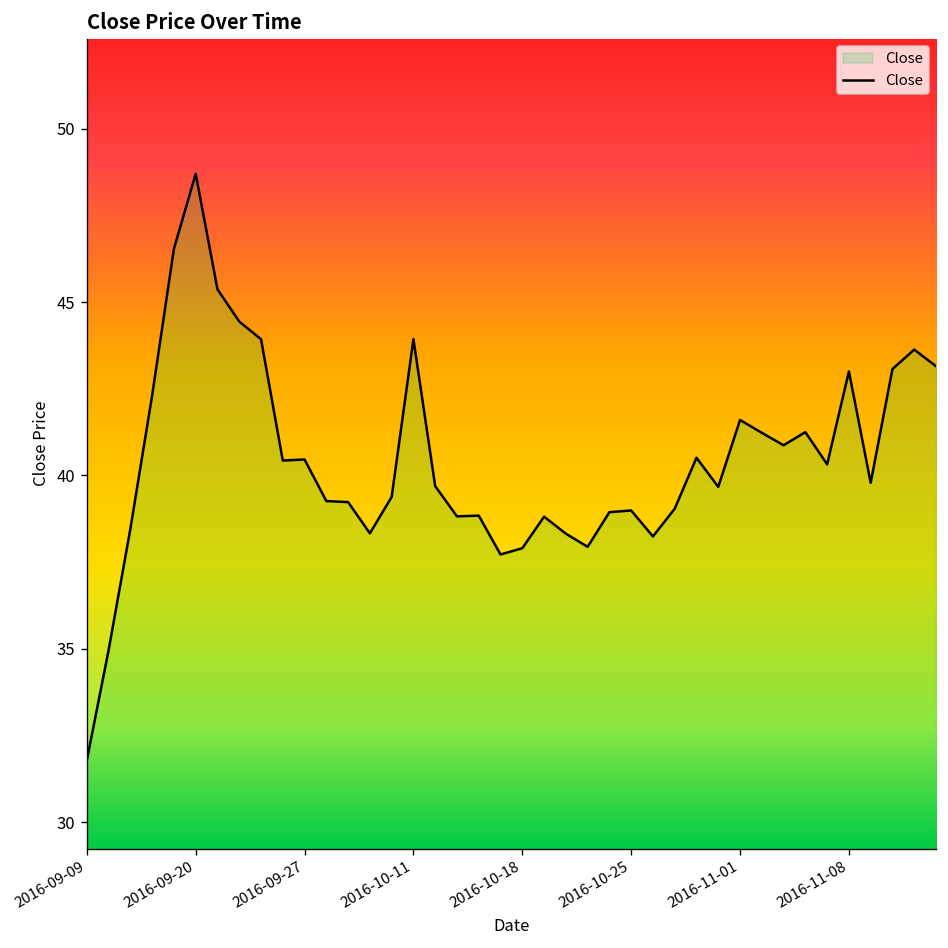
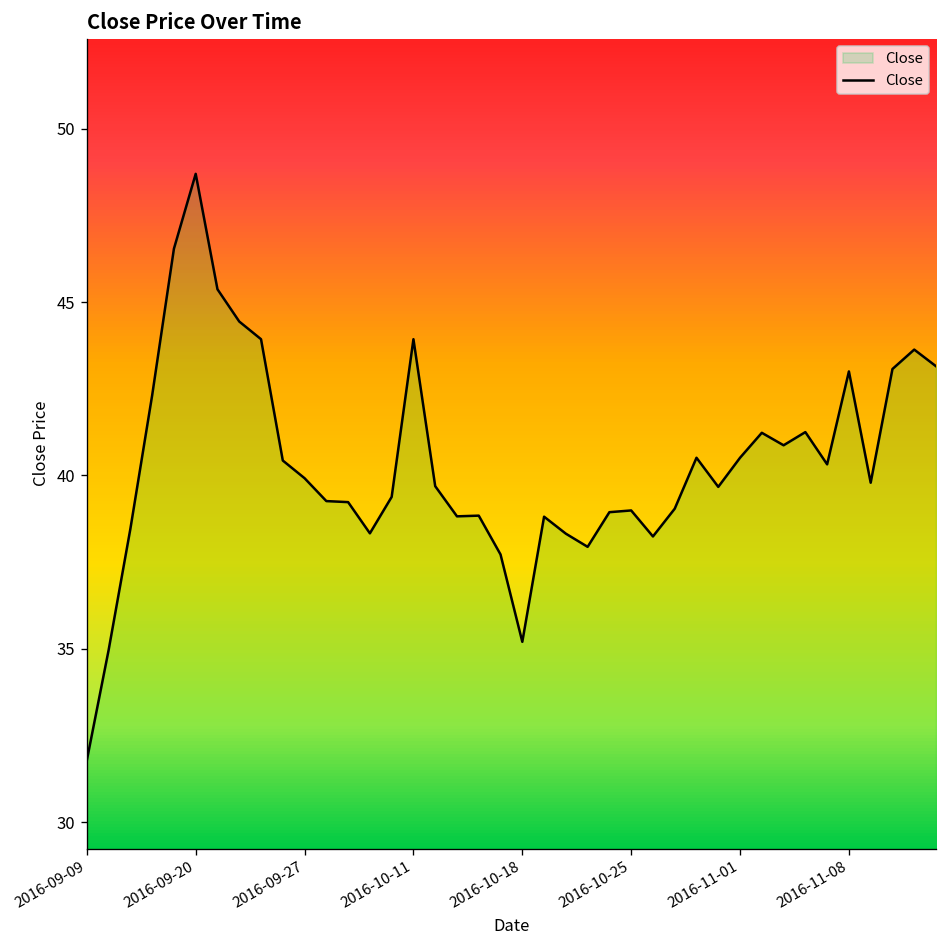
2016-09-27: 40.5 -> 39.9
2016-10-18: 37.9 -> 35.2
2016-11-01: 41.6 -> 40.5
